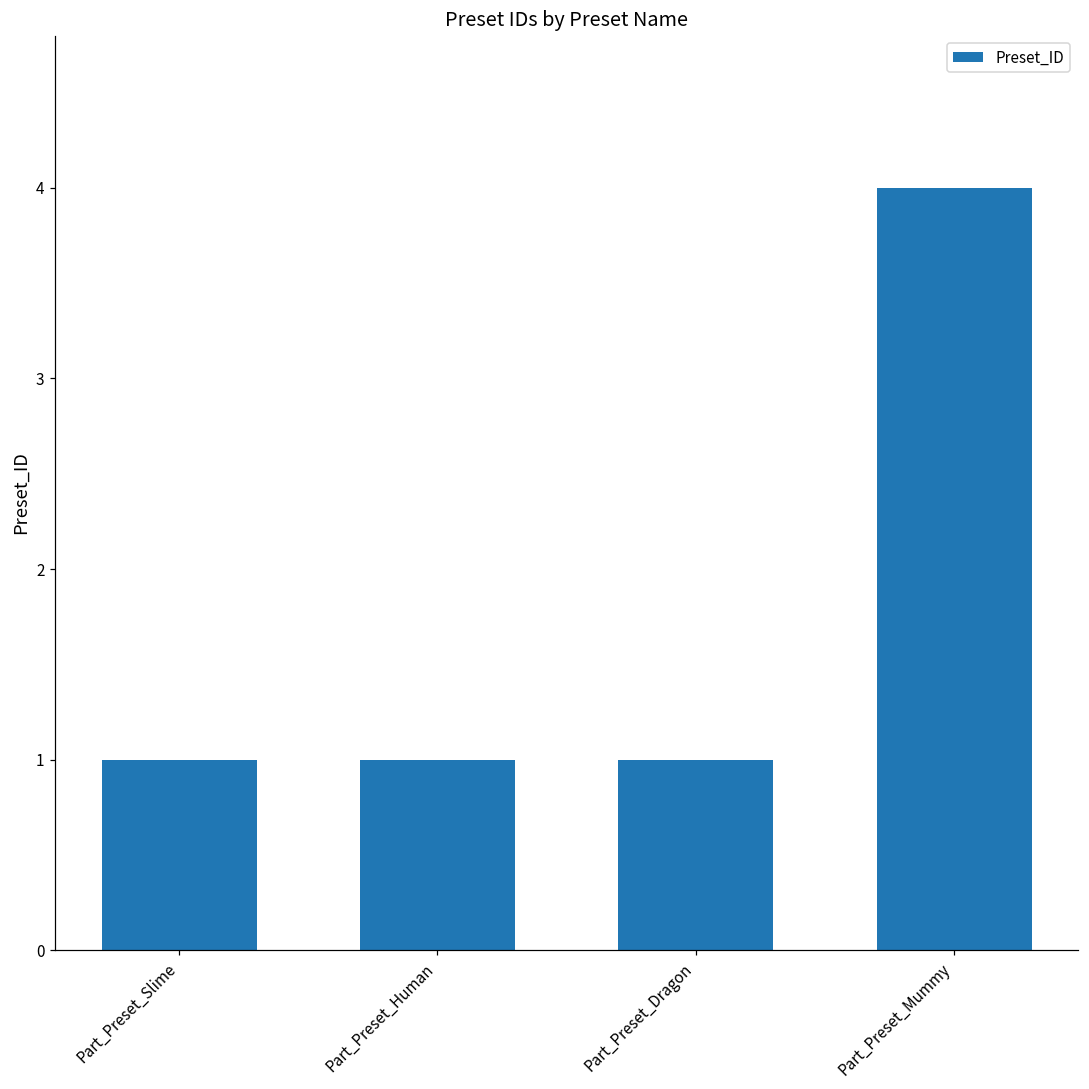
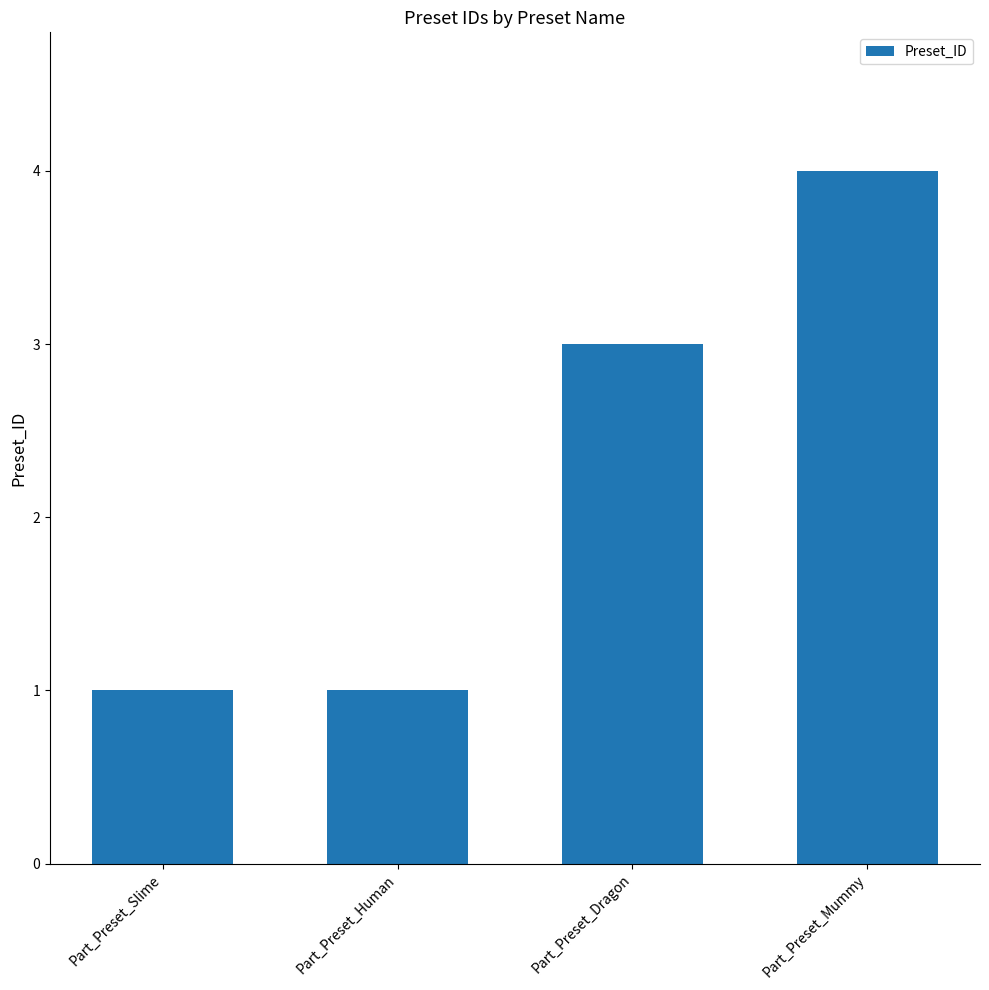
Part_Preset_Dragon: 1 -> 3
